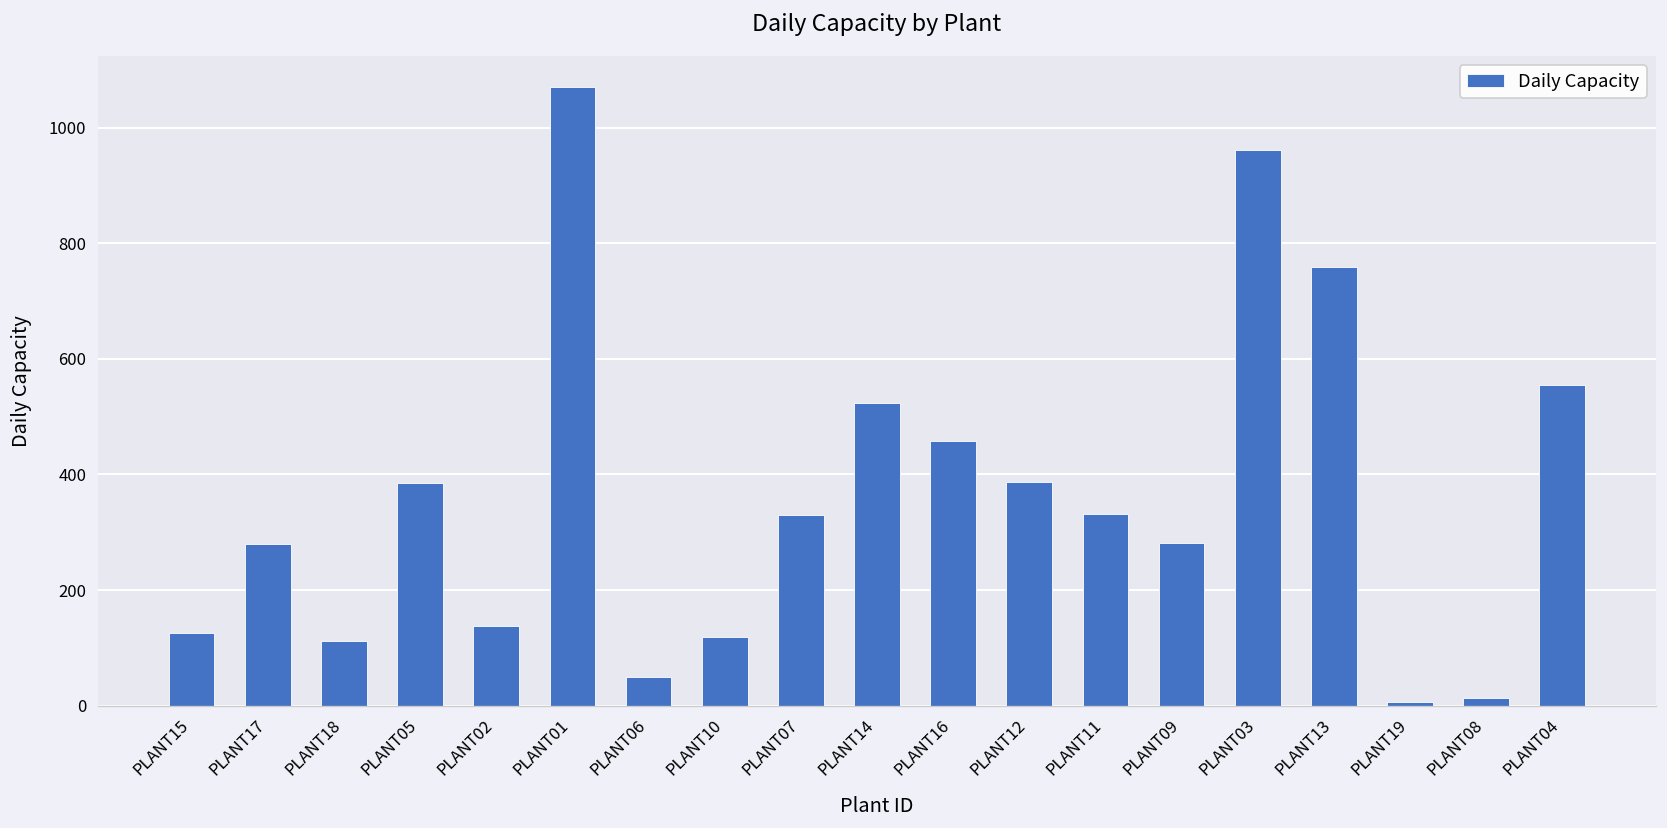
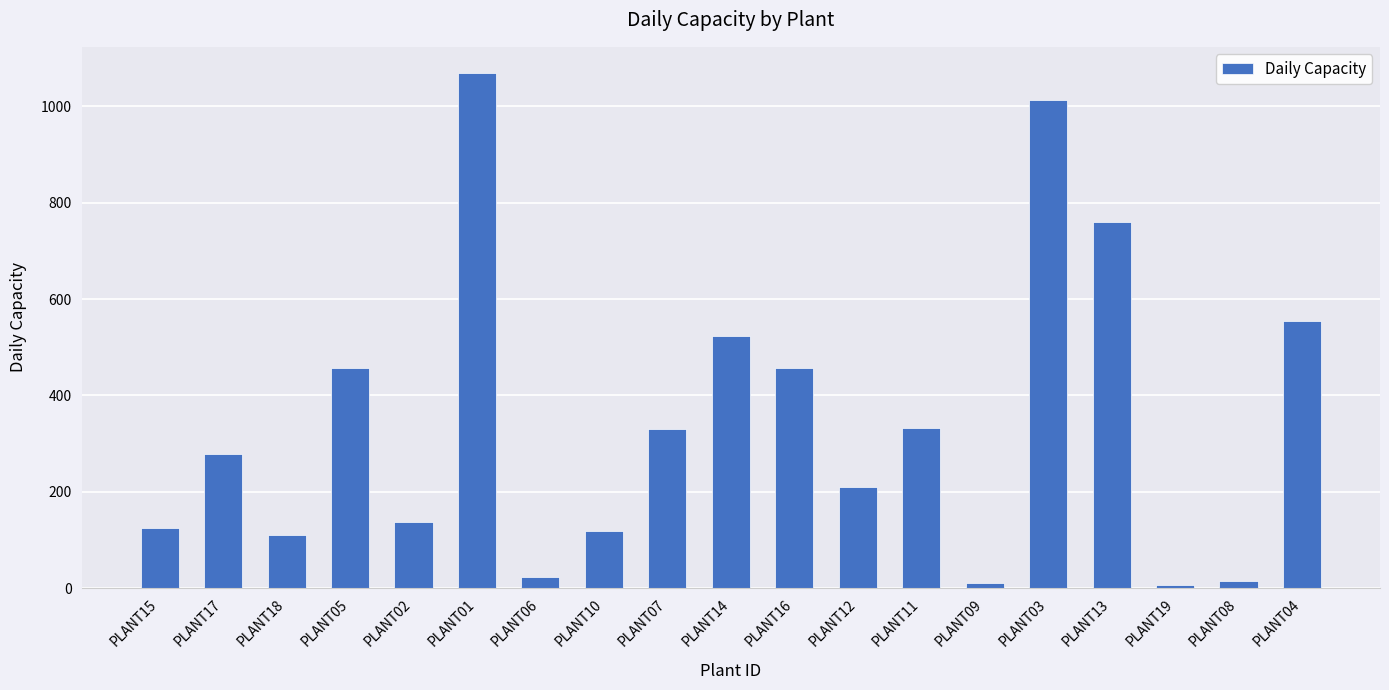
PLANT05: 390 -> 460
PLANT06: 50 -> 20
PLANT12: 390 -> 210
PLANT09: 280 -> 10
PLANT03: 960 -> 1010
